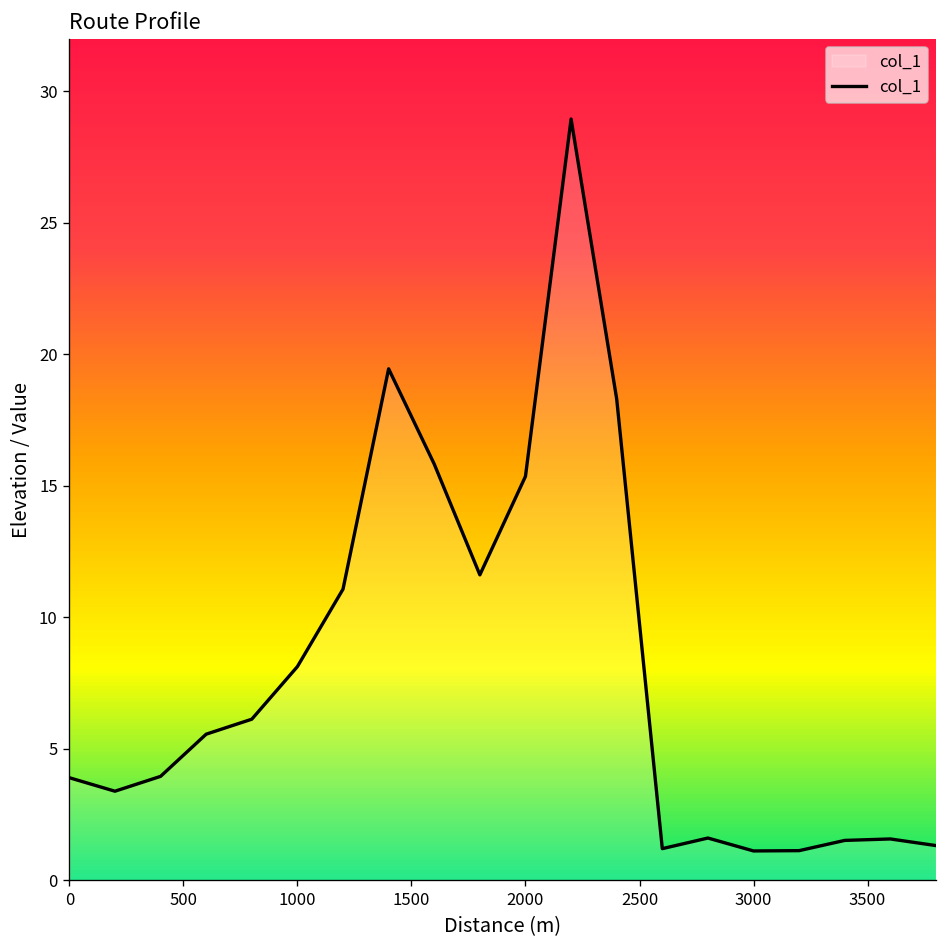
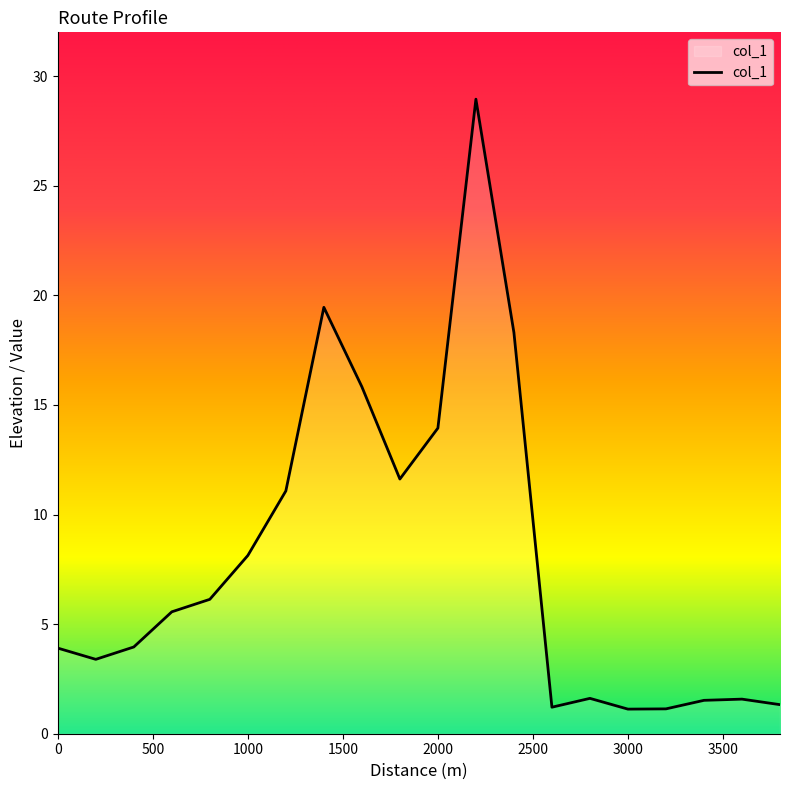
2000: 15.4 -> 13.9
